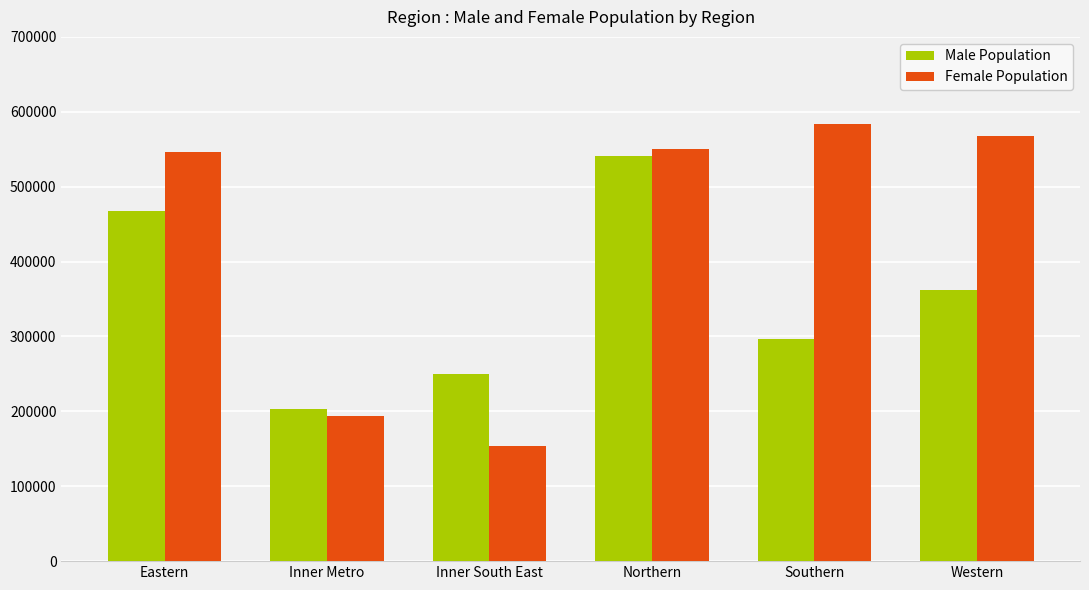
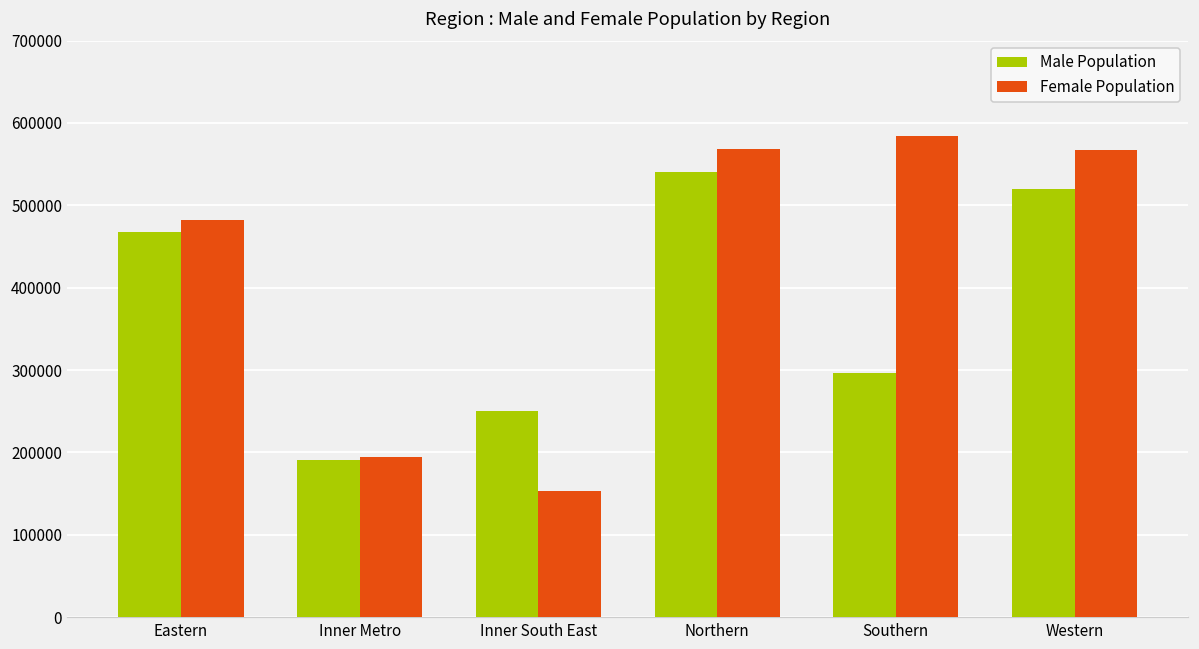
Female Population, Eastern: 550000 -> 480000
Male Population, Inner Metro: 200000 -> 190000
Female Population, Northern: 550000 -> 570000
Male Population, Western: 360000 -> 520000
